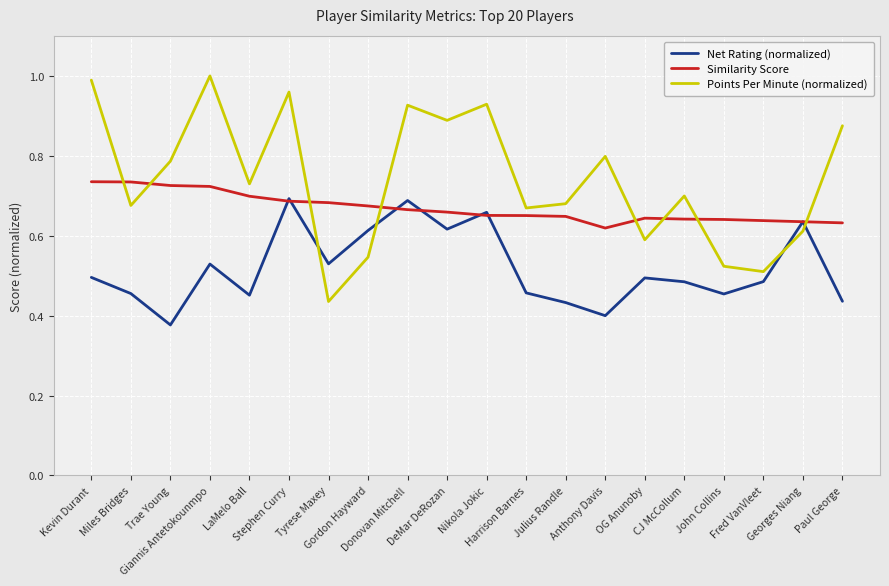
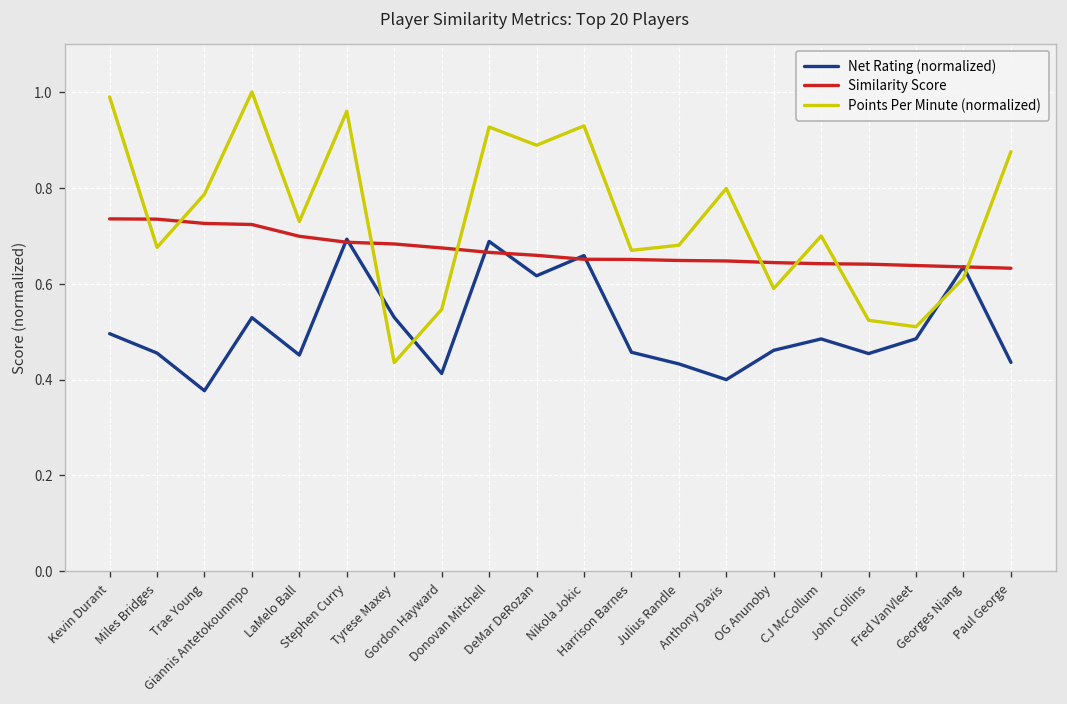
Net Rating (normalized), Gordon Hayward: 0.61 -> 0.41
Similarity Score, Anthony Davis: 0.62 -> 0.65
Net Rating (normalized), OG Anunoby: 0.49 -> 0.46
